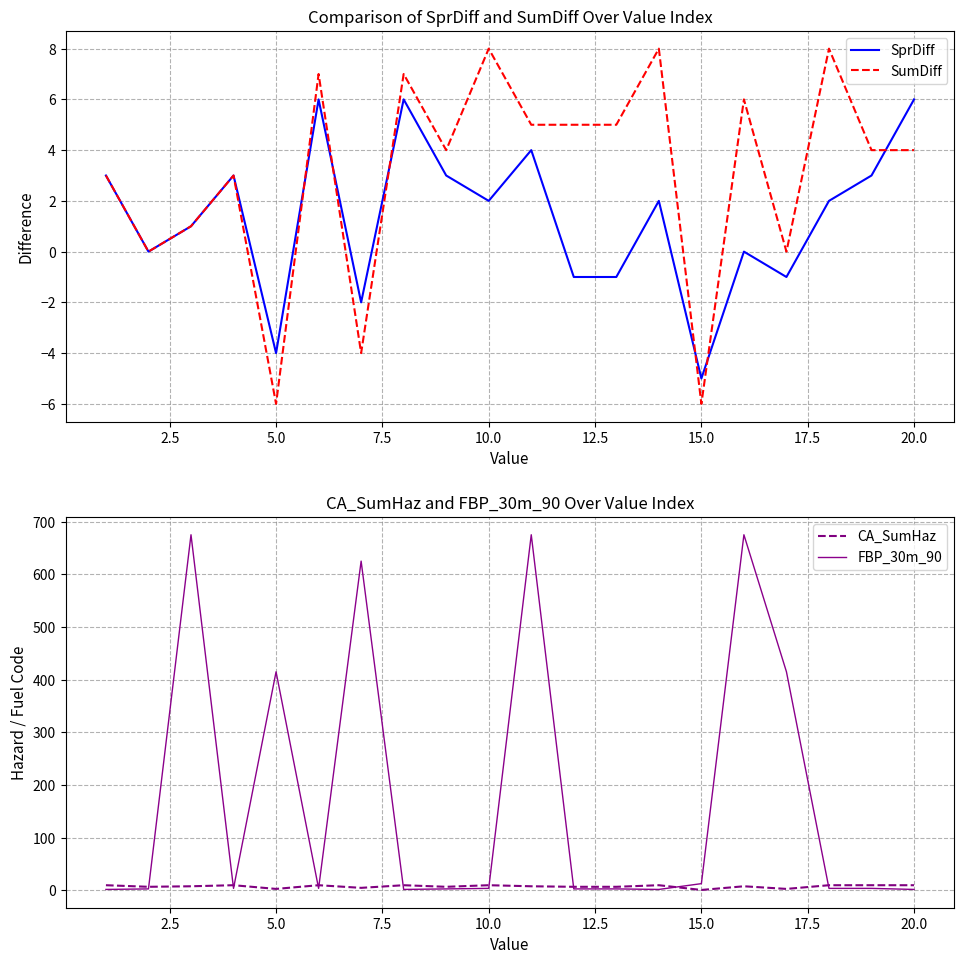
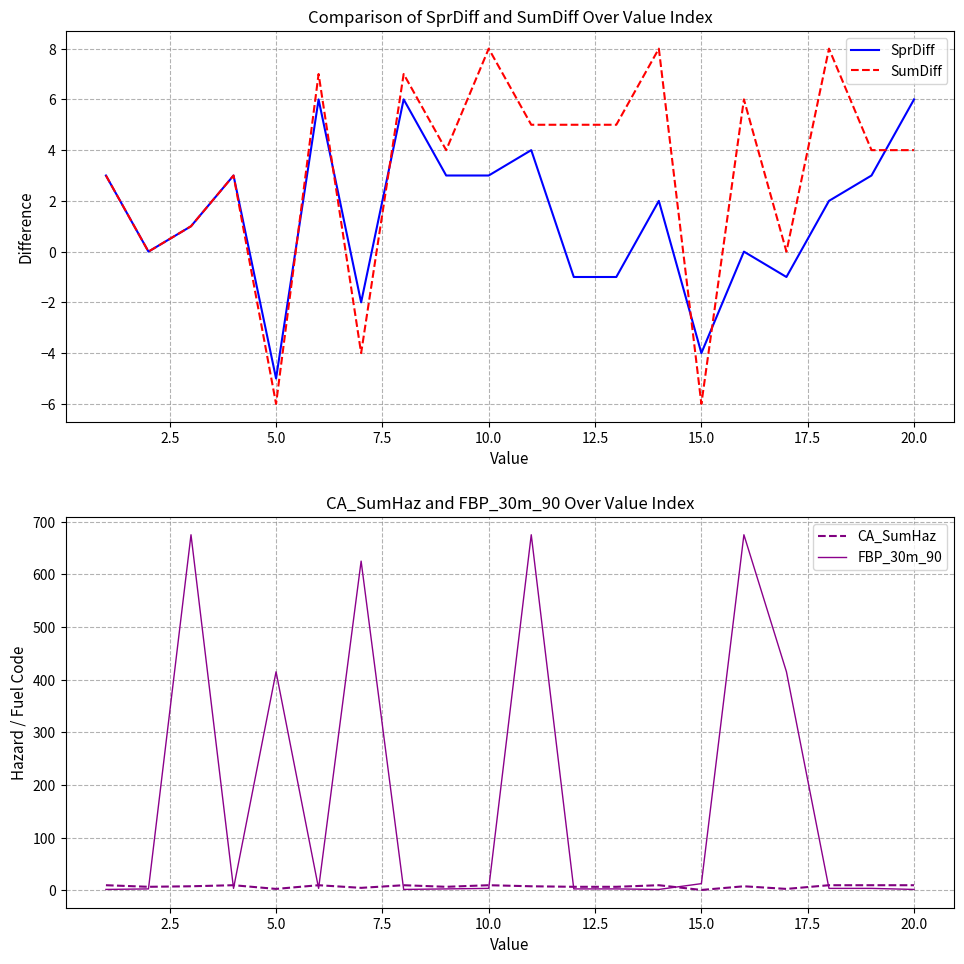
Comparison of SprDiff and SumDiff Over Value Index, SprDiff, 5.0: -4 -> -5
Comparison of SprDiff and SumDiff Over Value Index, SprDiff, 10.0: 2 -> 3
Comparison of SprDiff and SumDiff Over Value Index, SprDiff, 15.0: -5 -> -4
